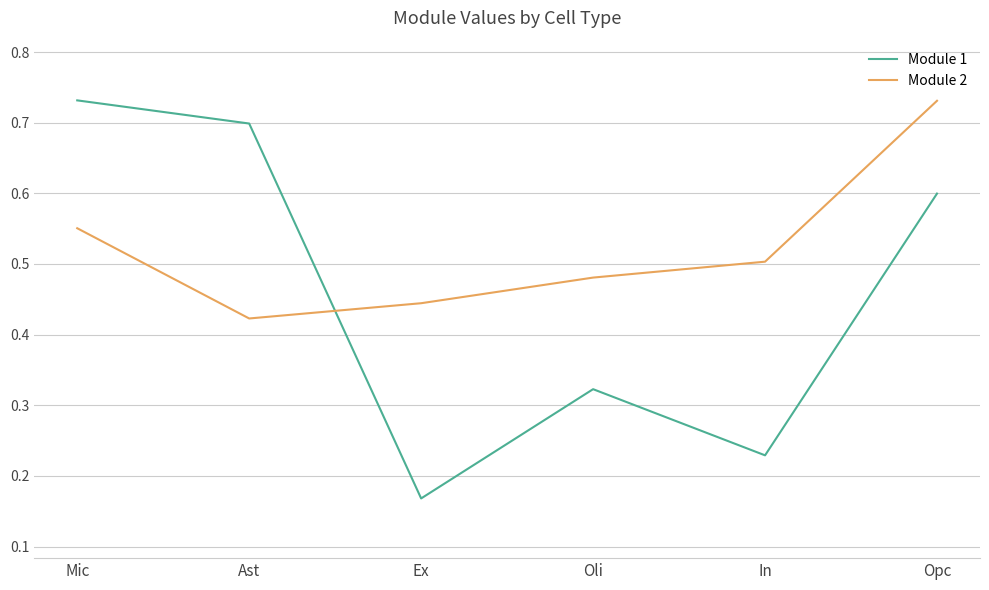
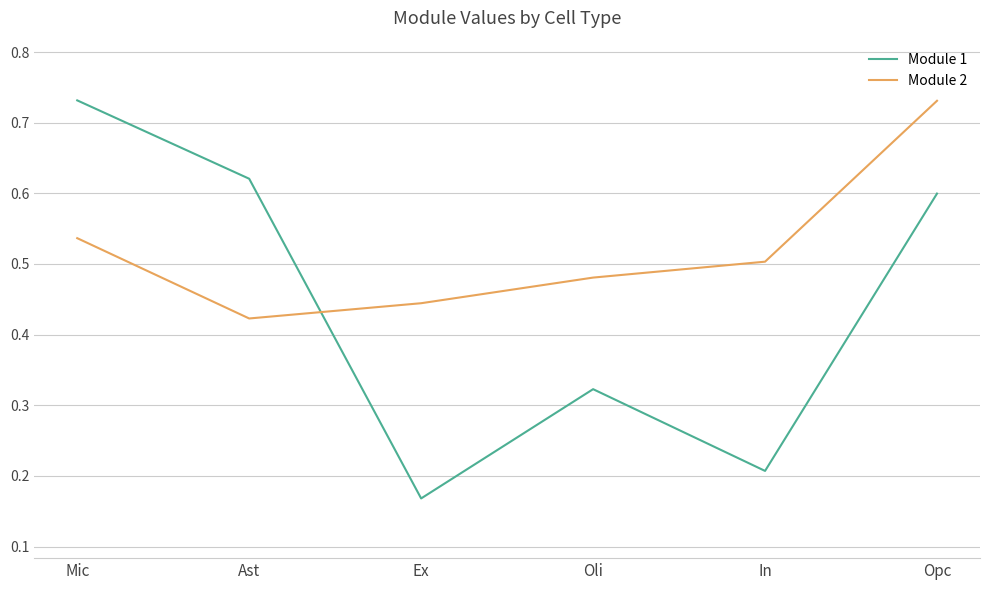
Module 2, Mic: 0.55 -> 0.54
Module 1, Ast: 0.70 -> 0.62
Module 1, In: 0.23 -> 0.21
